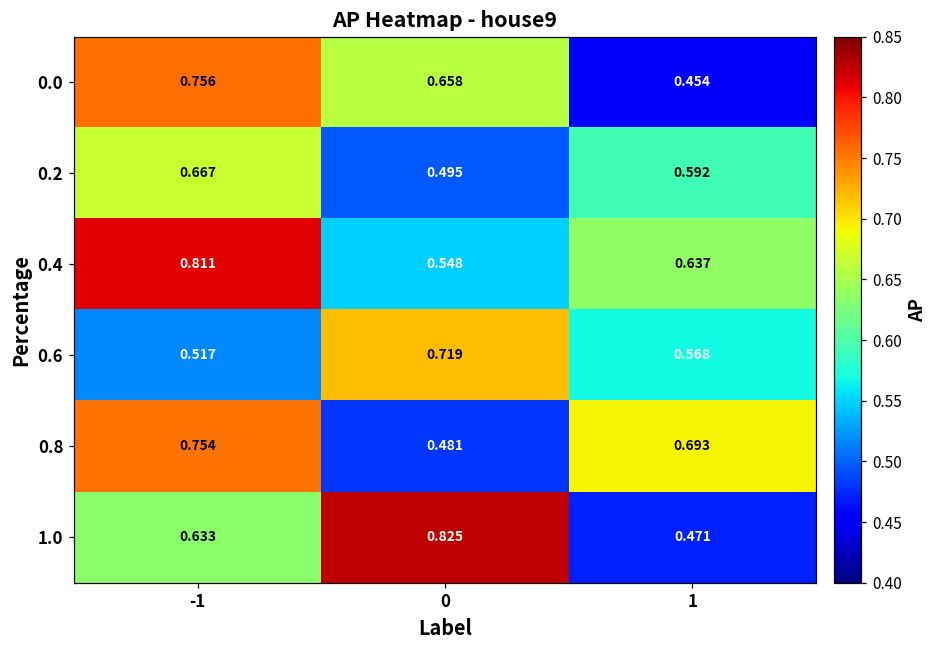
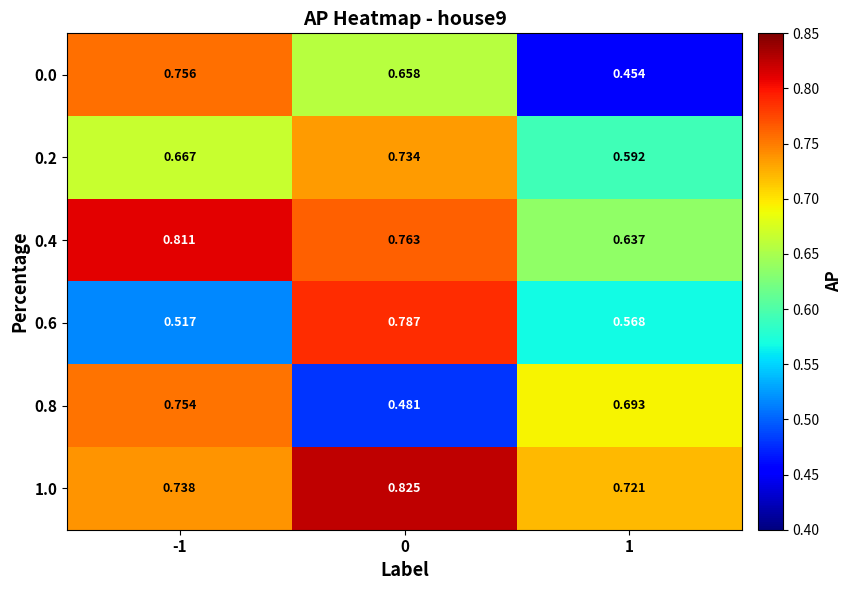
0.2, 0: 0.495 -> 0.734
0.4, 0: 0.548 -> 0.763
0.6, 0: 0.719 -> 0.787
1.0, -1: 0.633 -> 0.738
1.0, 1: 0.471 -> 0.721
